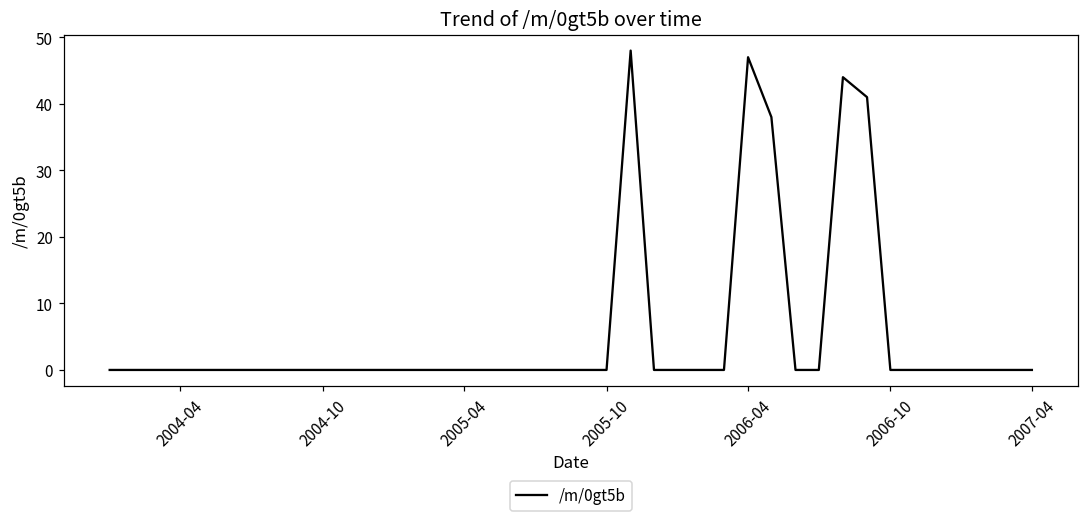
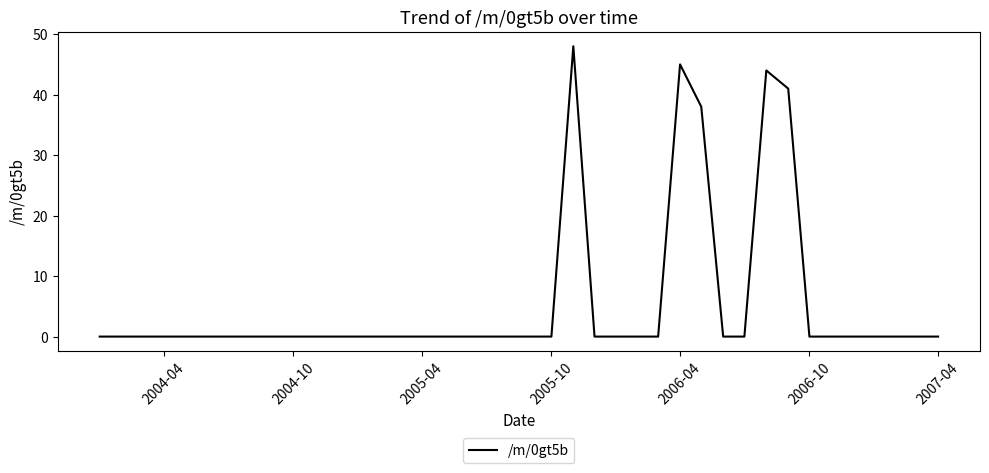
2006-04: 47 -> 45
